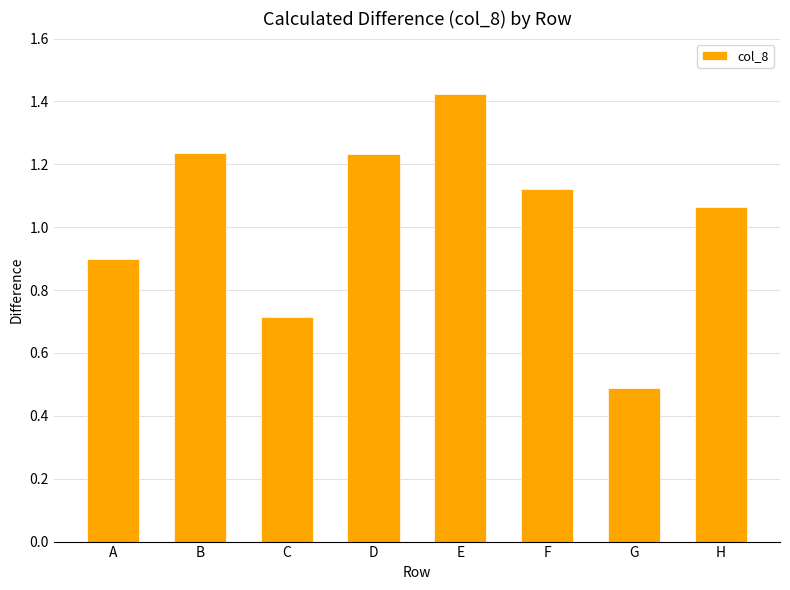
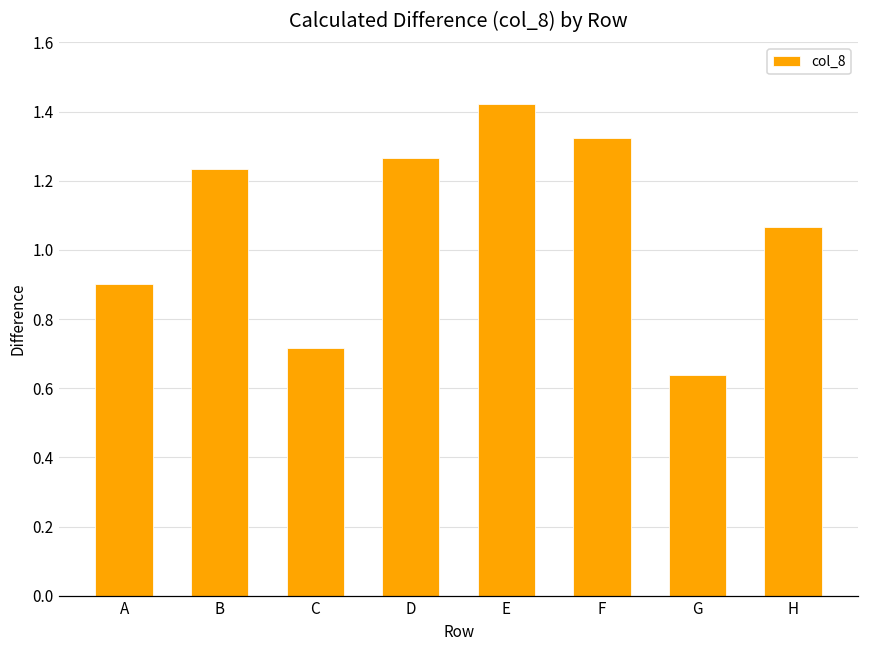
D: 1.23 -> 1.27
F: 1.12 -> 1.32
G: 0.49 -> 0.64
